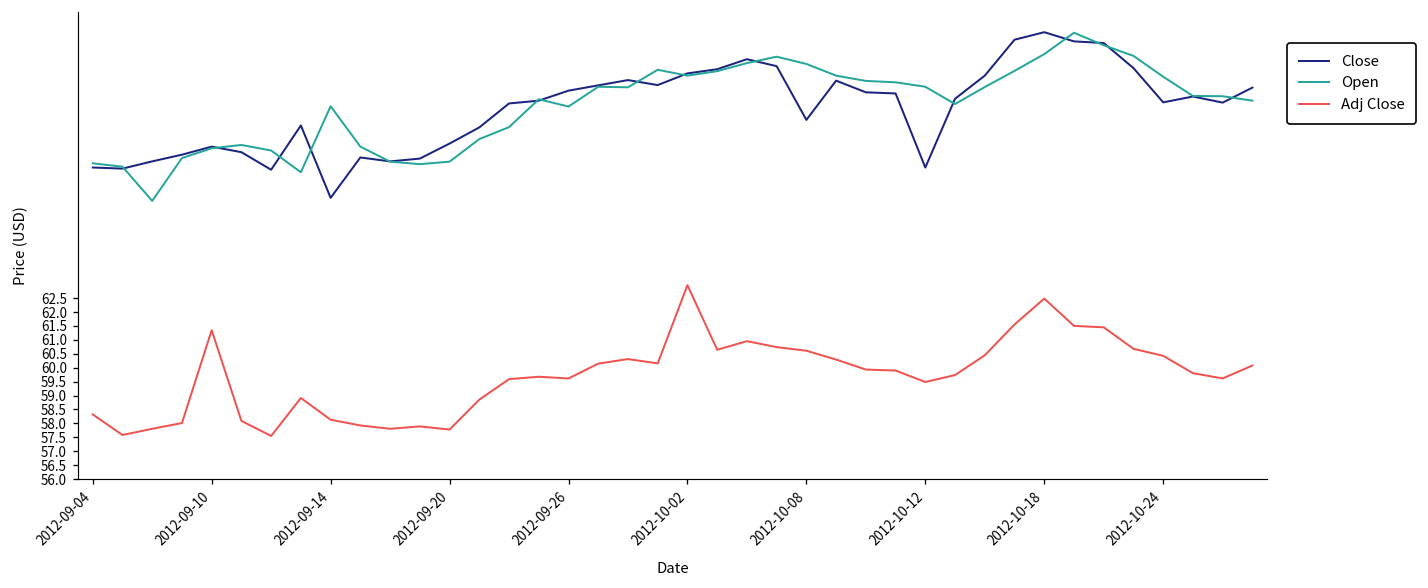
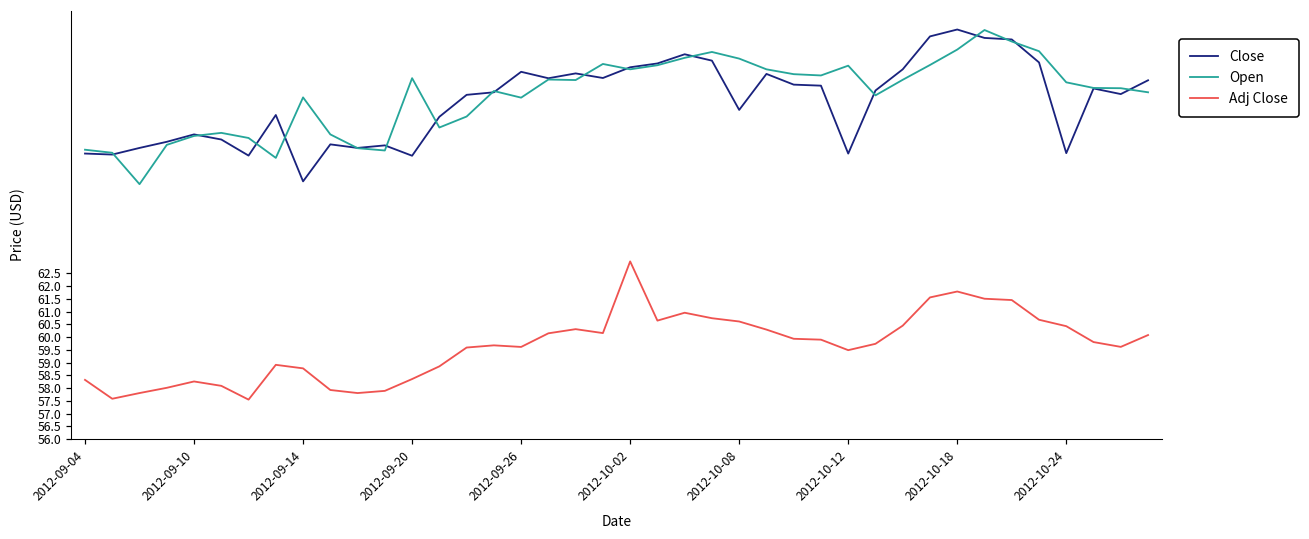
Adj Close, 2012-09-10: 61.3 -> 58.3
Adj Close, 2012-09-14: 58.1 -> 58.8
Close, 2012-09-20: 68.1 -> 67.1
Open, 2012-09-20: 67.4 -> 70.1
Adj Close, 2012-09-20: 57.8 -> 58.4
Close, 2012-09-26: 69.9 -> 70.4
Open, 2012-10-12: 70.1 -> 70.6
Adj Close, 2012-10-18: 62.5 -> 61.8
Close, 2012-10-24: 69.5 -> 67.2
Open, 2012-10-24: 70.4 -> 70.0
